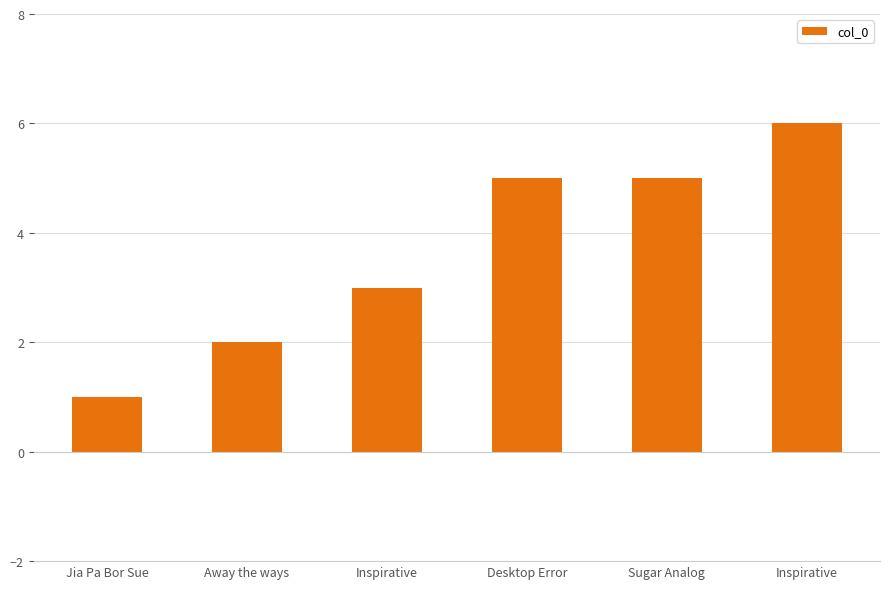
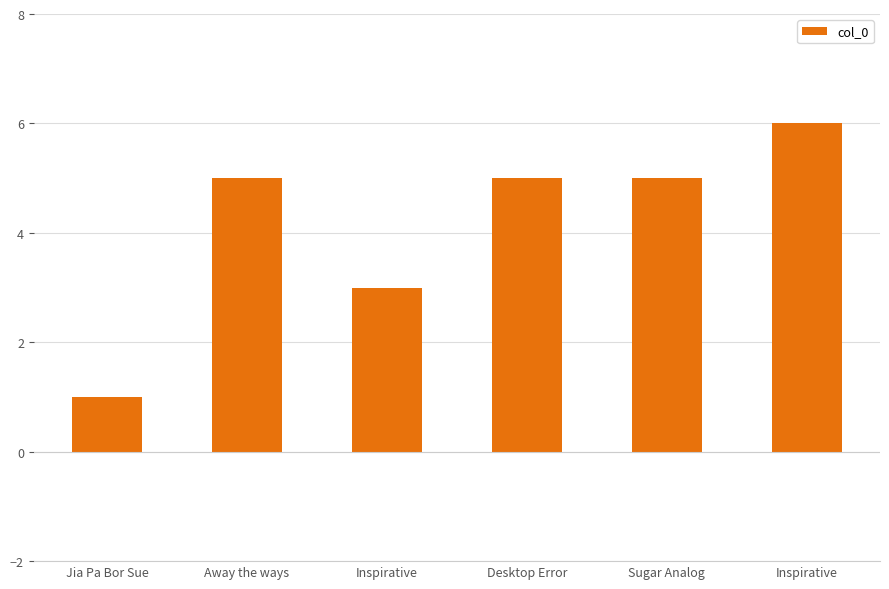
Away the ways: 2 -> 5
